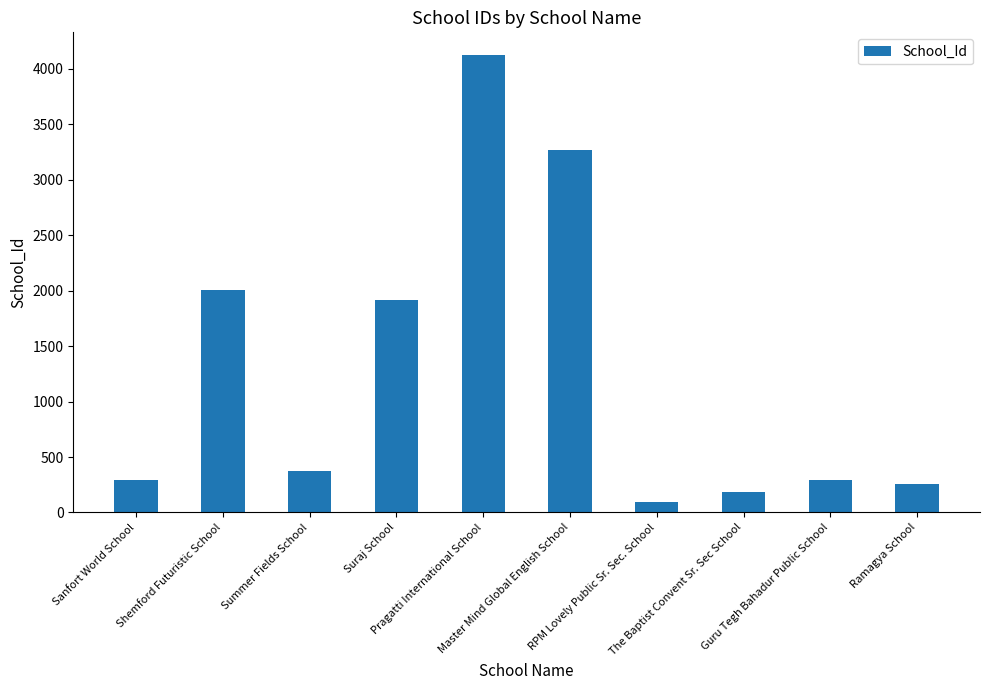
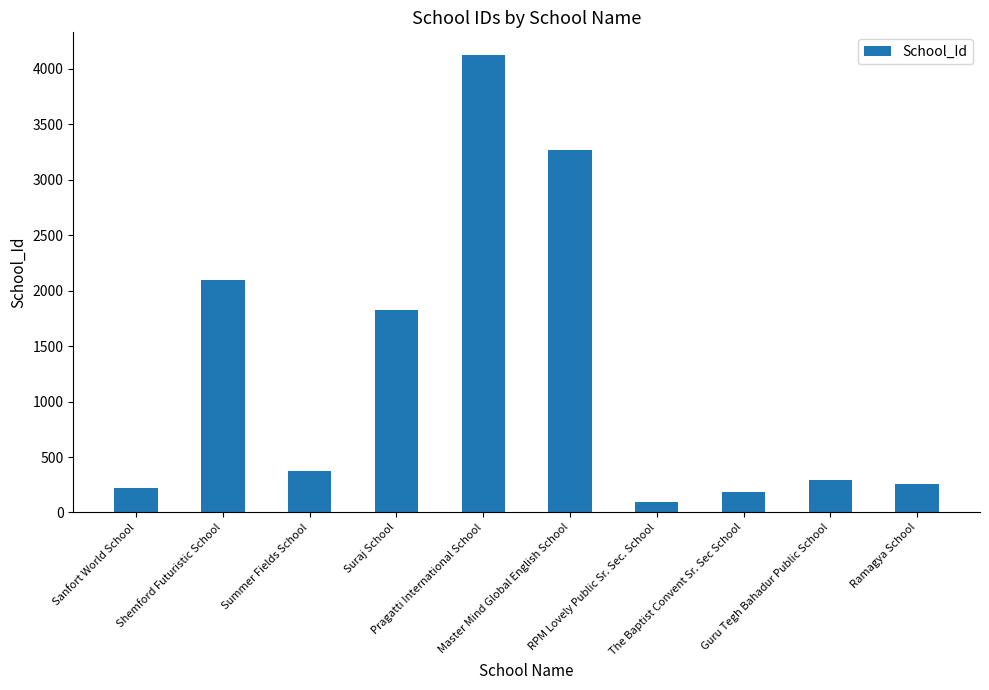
Sanfort World School: 290 -> 220
Shemford Futuristic School: 2010 -> 2100
Suraj School: 1910 -> 1820
